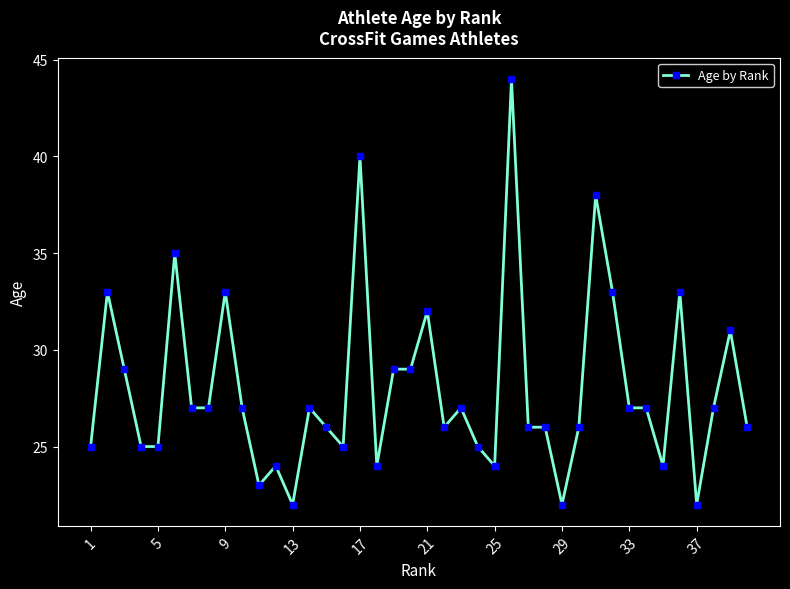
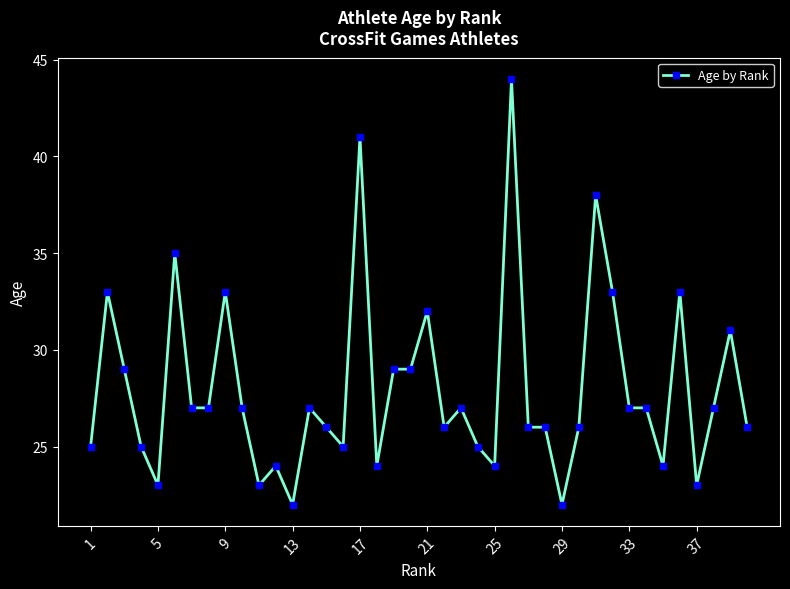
5: 25 -> 23
17: 40 -> 41
37: 22 -> 23
